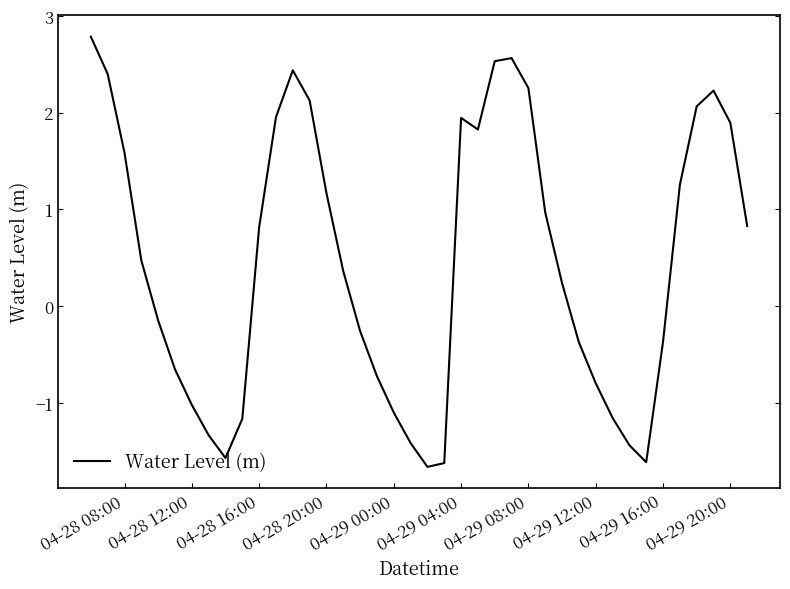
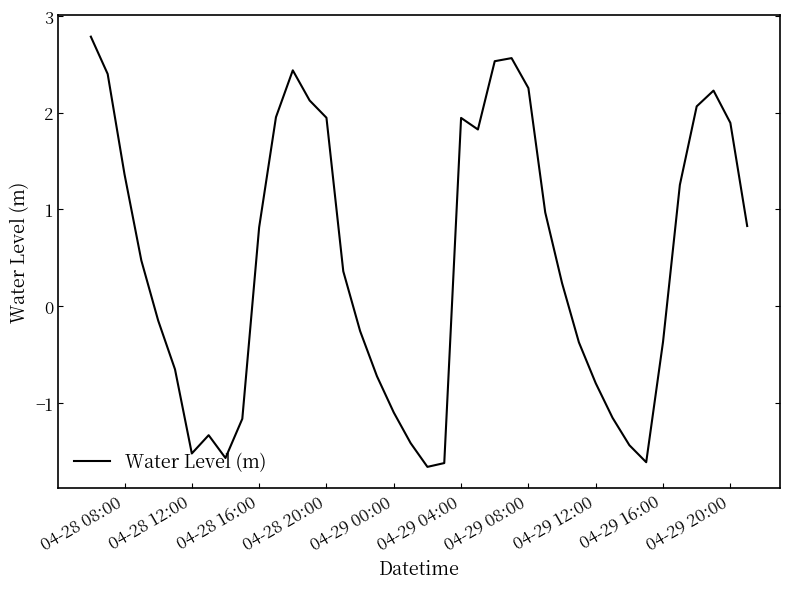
04-28 08:00: 1.6 -> 1.4
04-28 12:00: -1.0 -> -1.5
04-28 20:00: 1.2 -> 1.9
